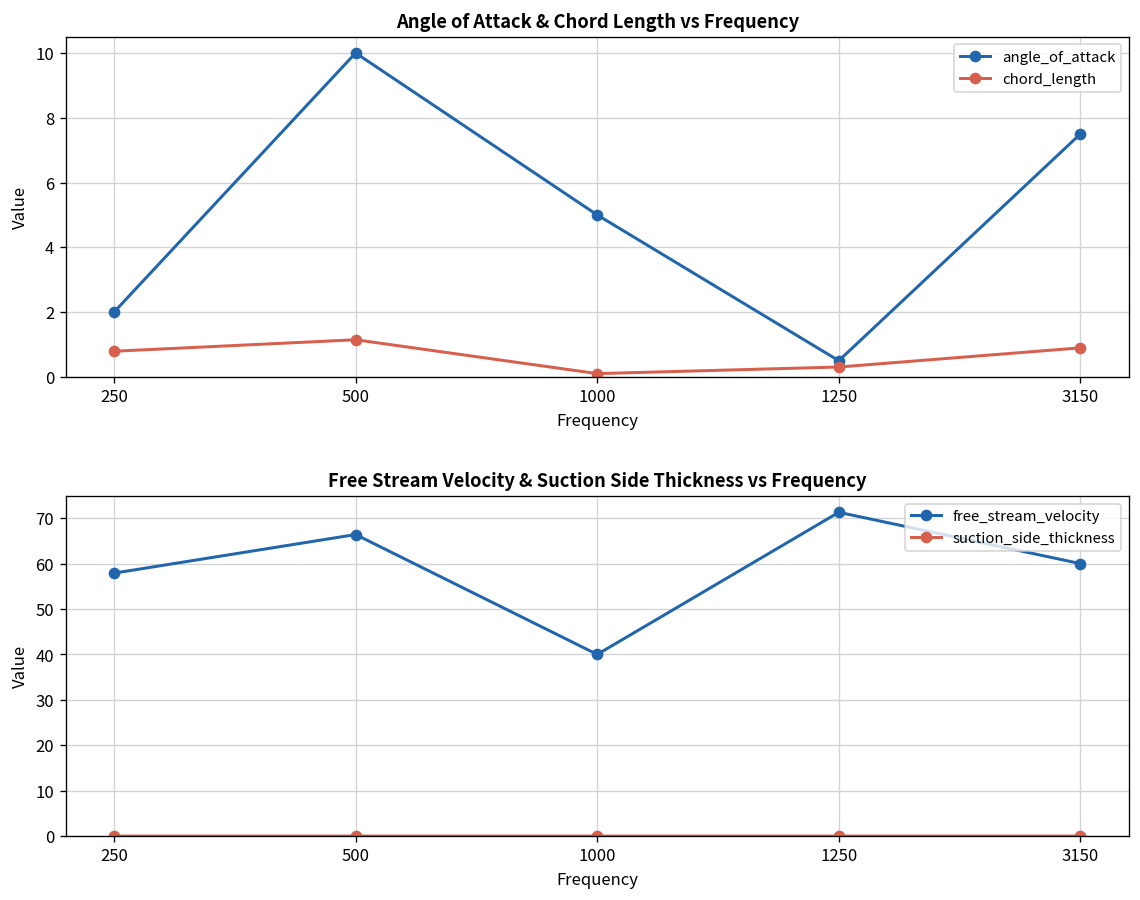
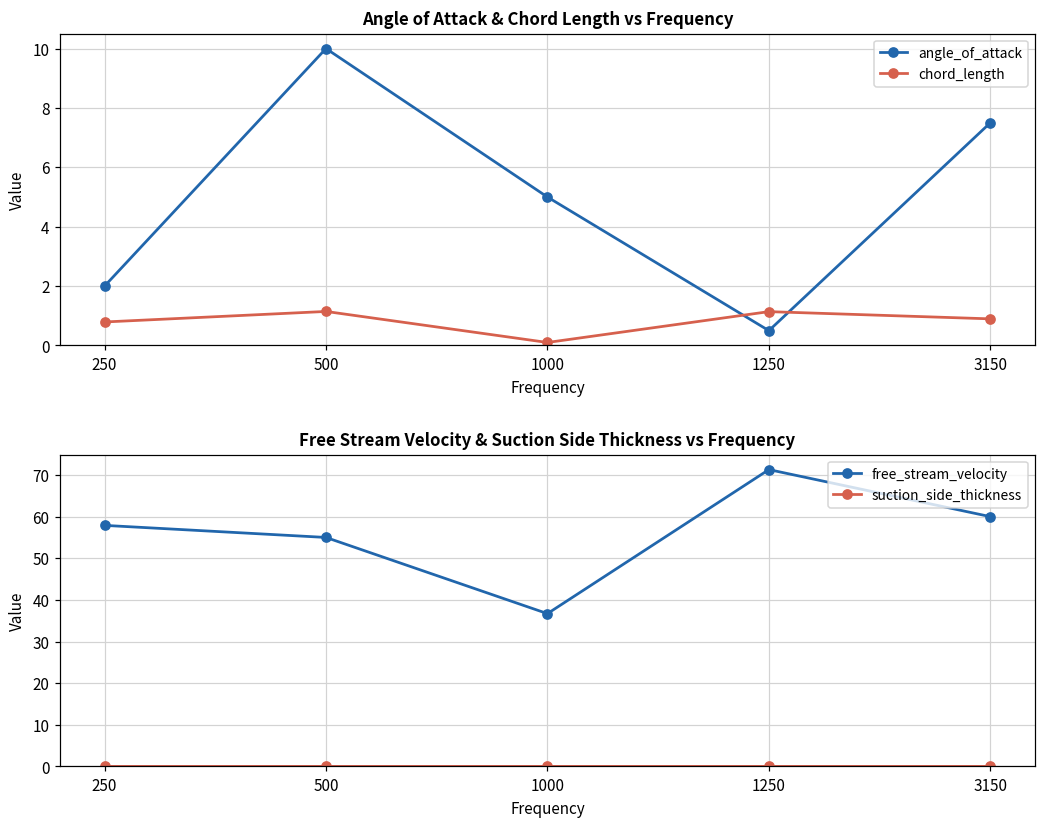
Angle of Attack & Chord Length vs Frequency, chord_length, 1250: 0.3 -> 1.1
Free Stream Velocity & Suction Side Thickness vs Frequency, free_stream_velocity, 500: 66 -> 55
Free Stream Velocity & Suction Side Thickness vs Frequency, free_stream_velocity, 1000: 40 -> 37
